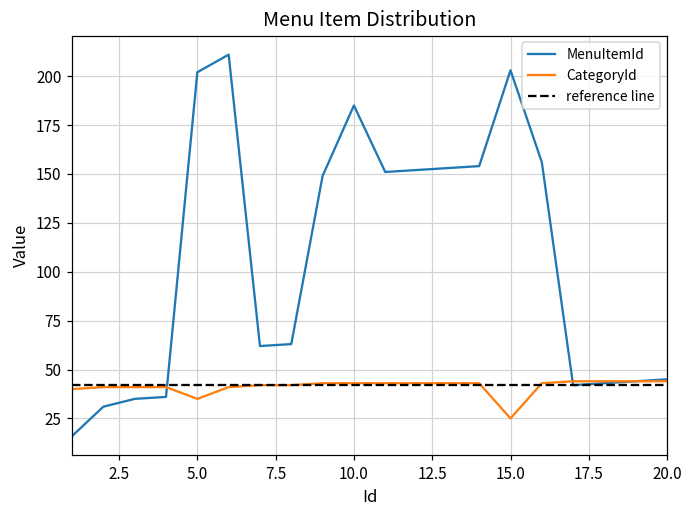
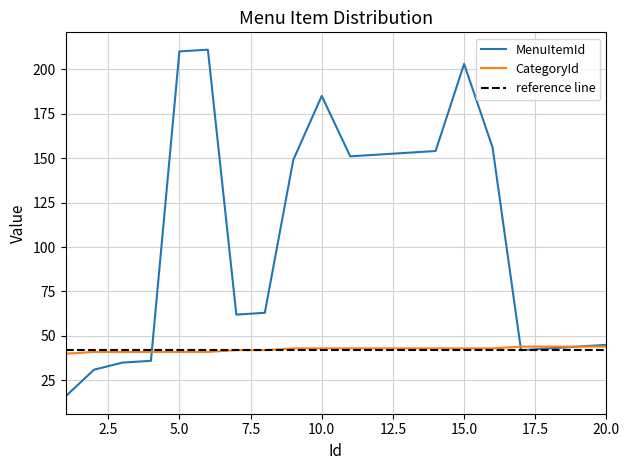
MenuItemId, 5.0: 202 -> 210
CategoryId, 5.0: 35 -> 41
CategoryId, 15.0: 25 -> 43
